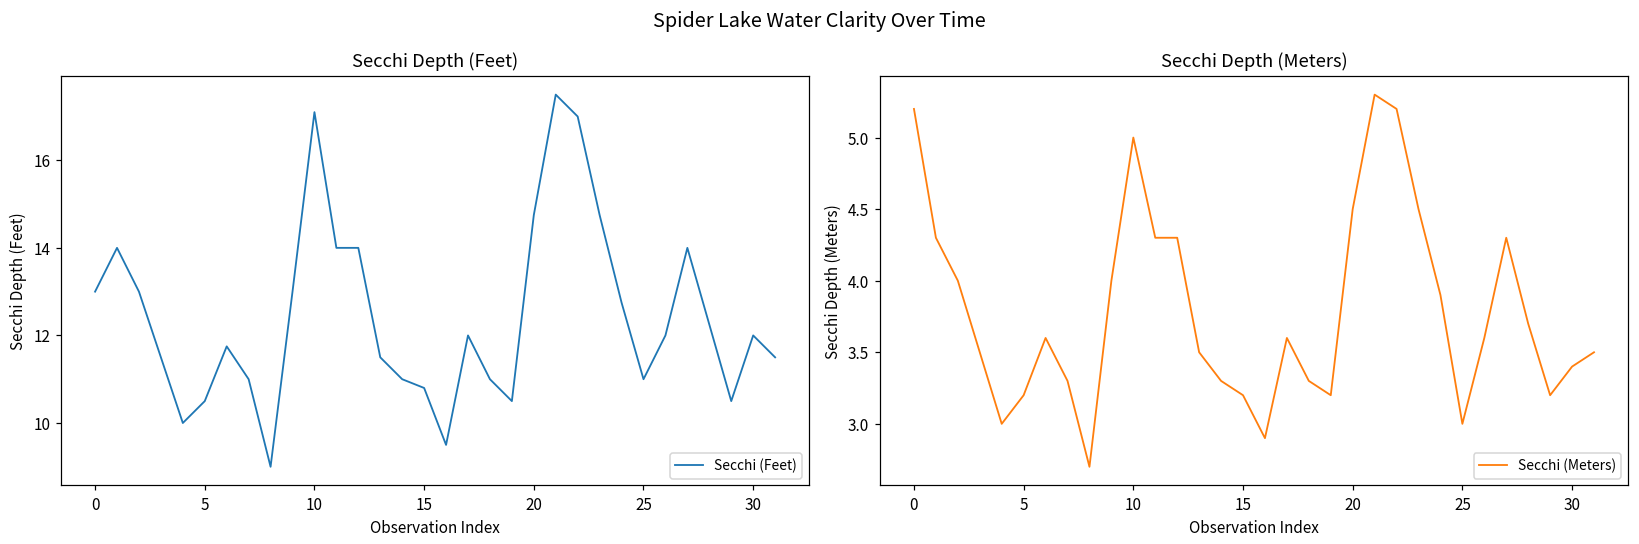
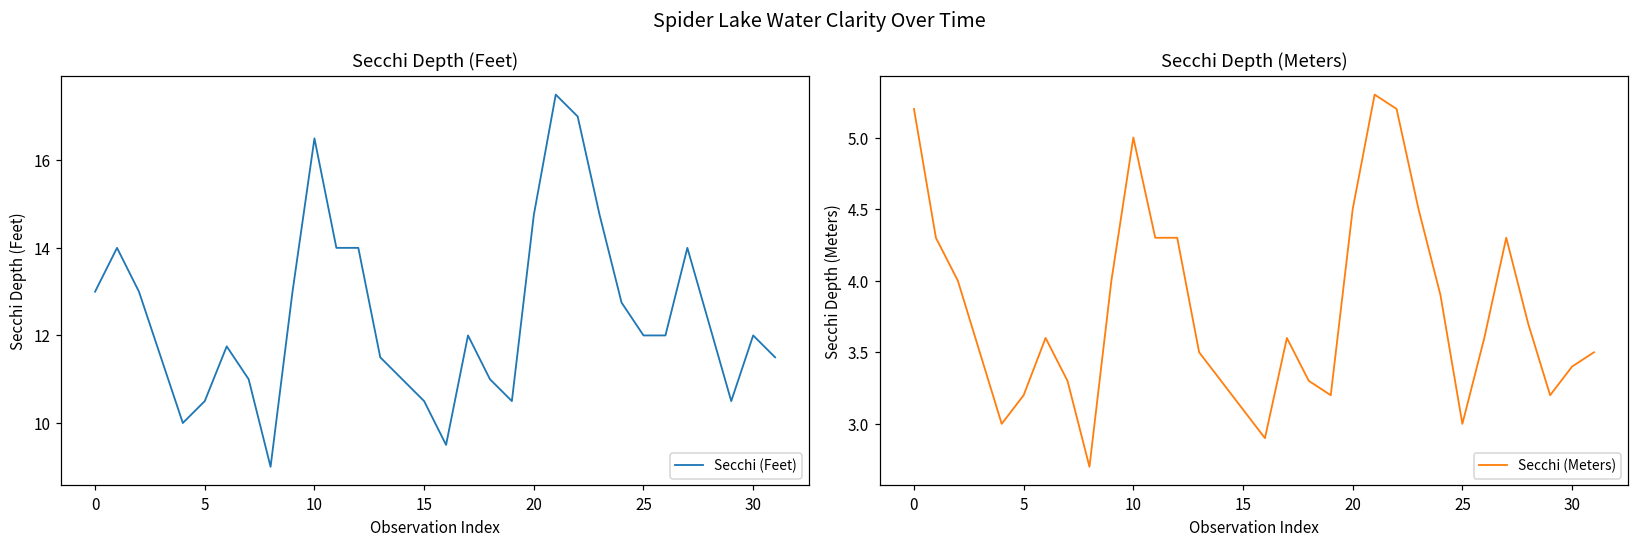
Secchi Depth (Feet), 10: 17.1 -> 16.5
Secchi Depth (Feet), 15: 10.8 -> 10.5
Secchi Depth (Feet), 25: 11 -> 12
Secchi Depth (Meters), 15: 3.2 -> 3.1
